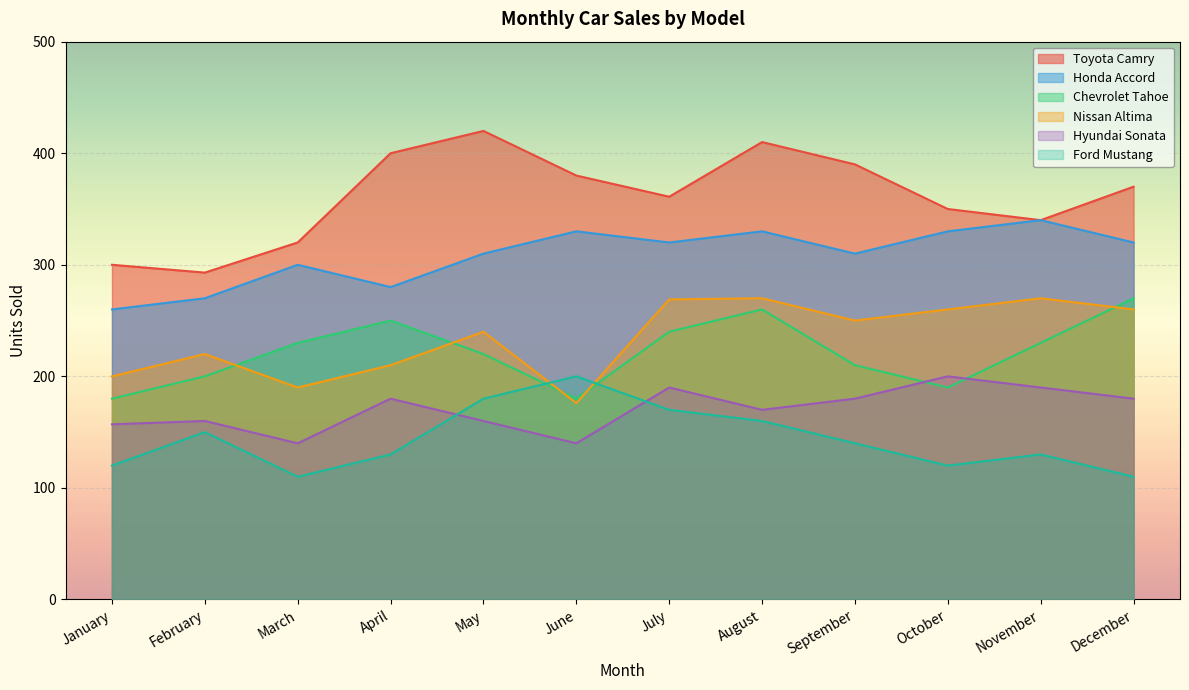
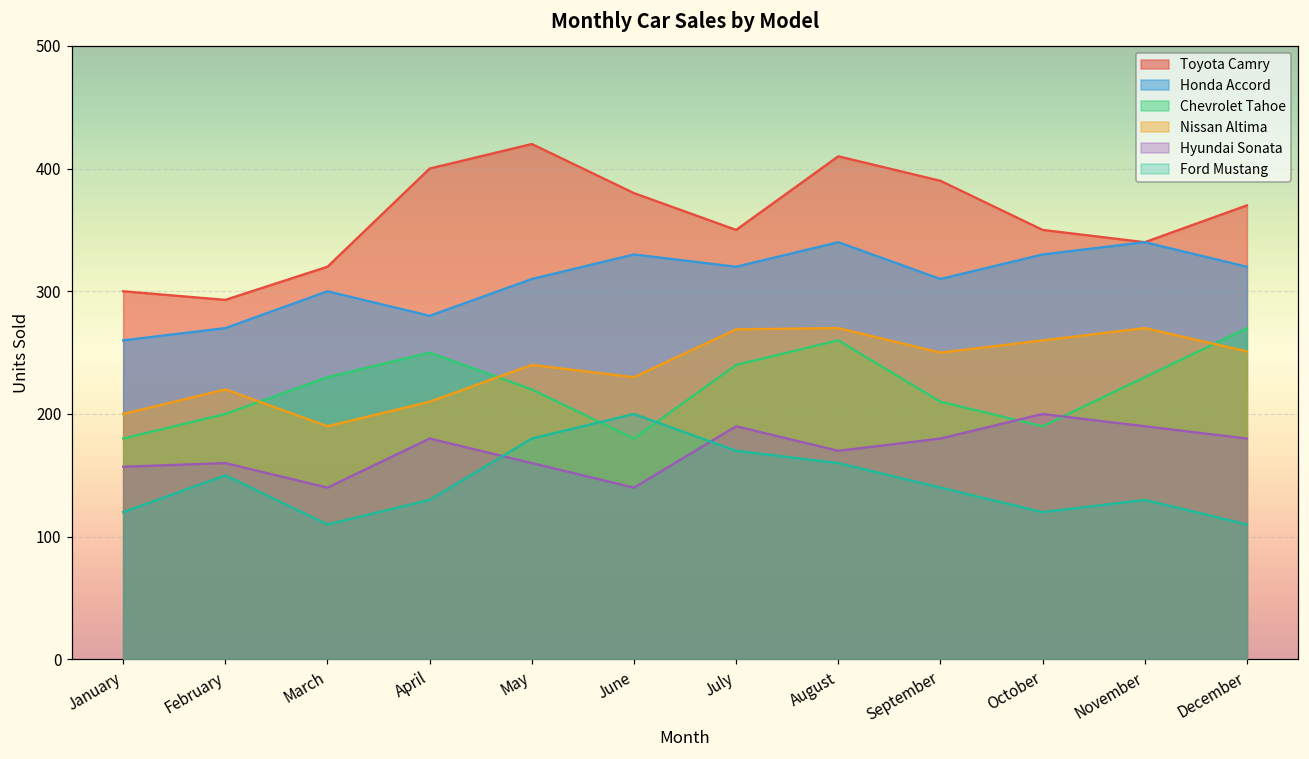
Nissan Altima, June: 176 -> 230
Toyota Camry, July: 361 -> 350
Honda Accord, August: 330 -> 340
Nissan Altima, December: 260 -> 251
